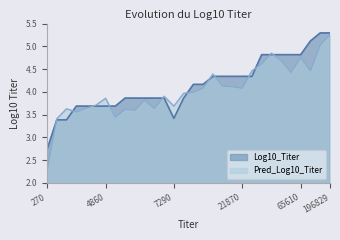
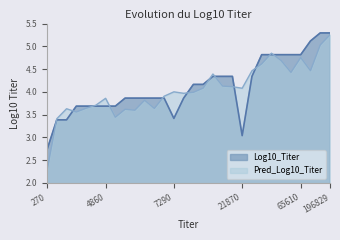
Pred_Log10_Titer, 7290: 3.7 -> 4.0
Log10_Titer, 21870: 4.3 -> 3.0
